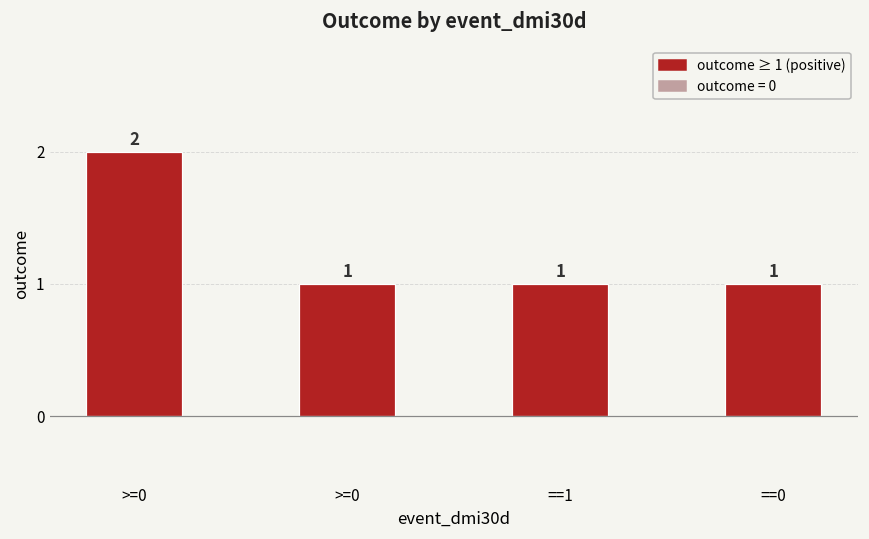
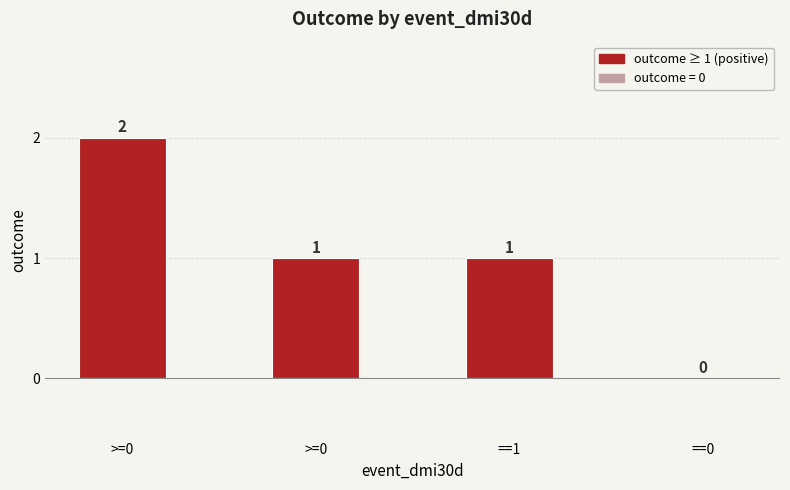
==0: 1 -> 0
